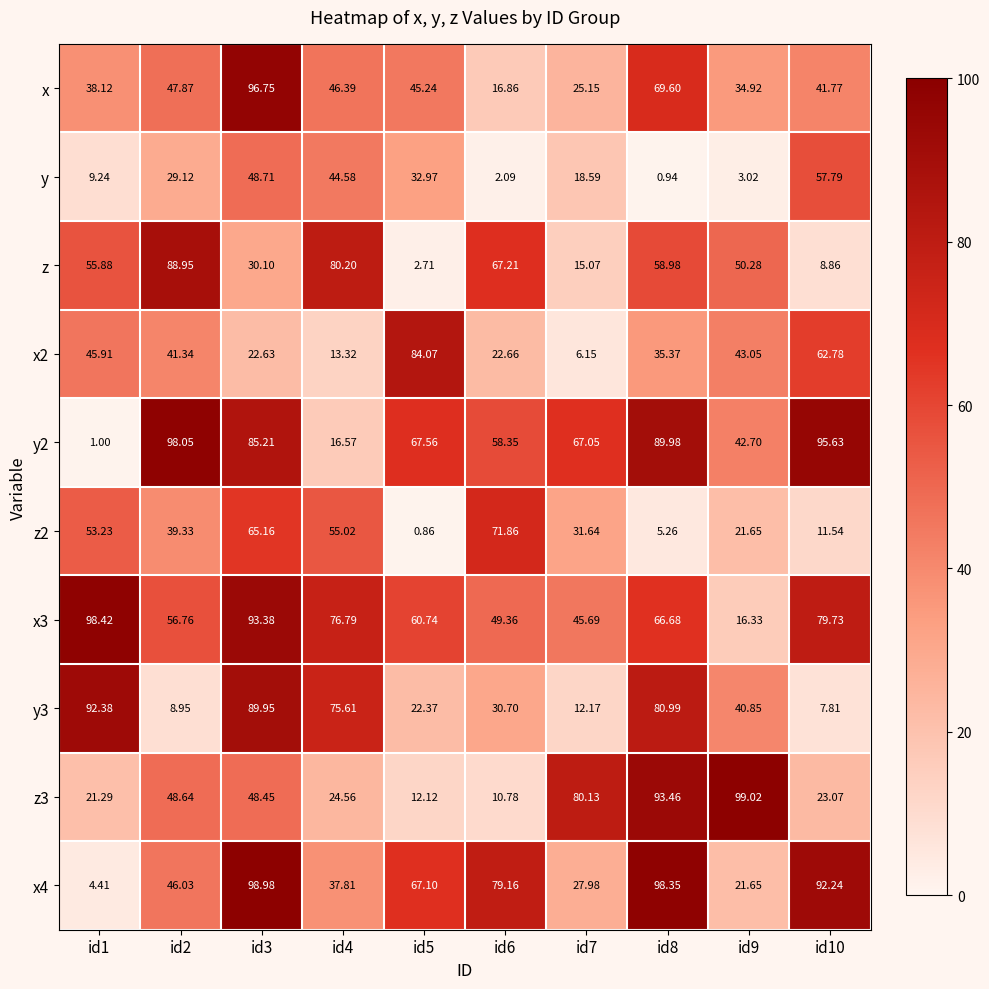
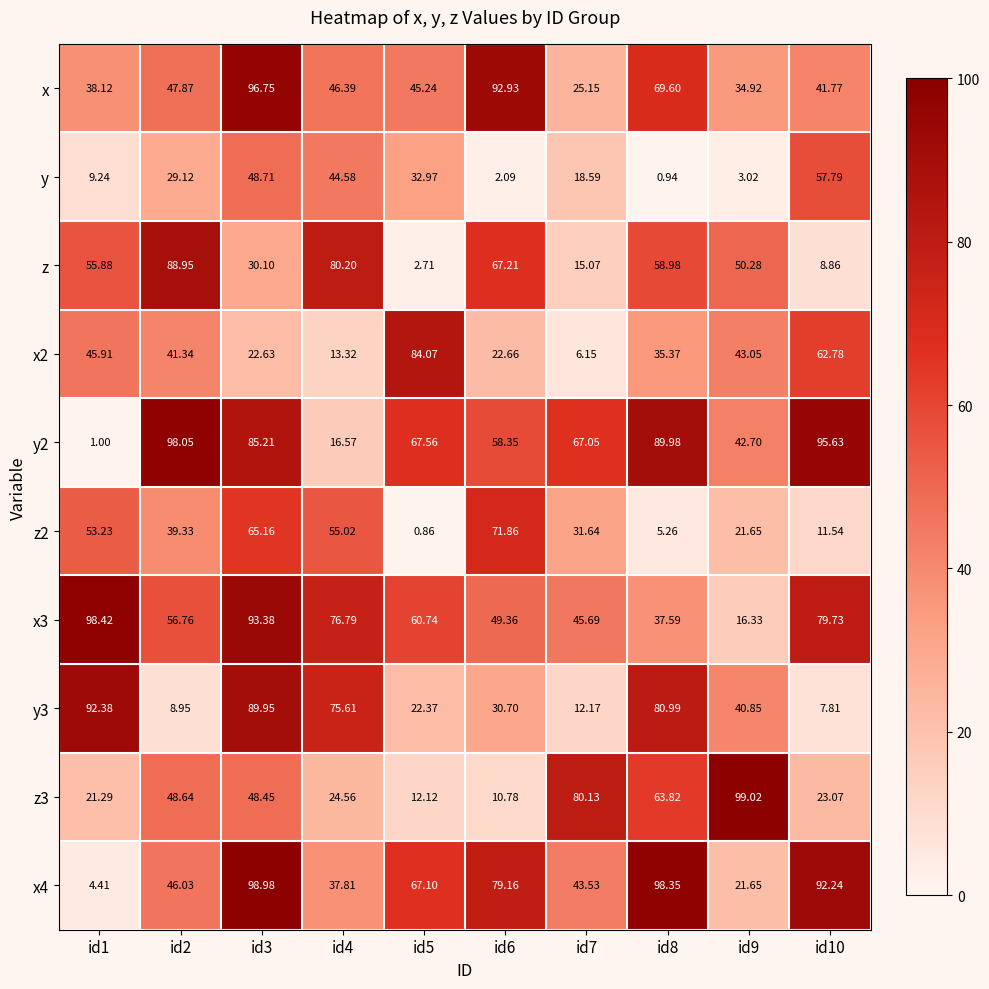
x, id6: 16.86 -> 92.93
x3, id8: 66.68 -> 37.59
z3, id8: 93.46 -> 63.82
x4, id7: 27.98 -> 43.53
